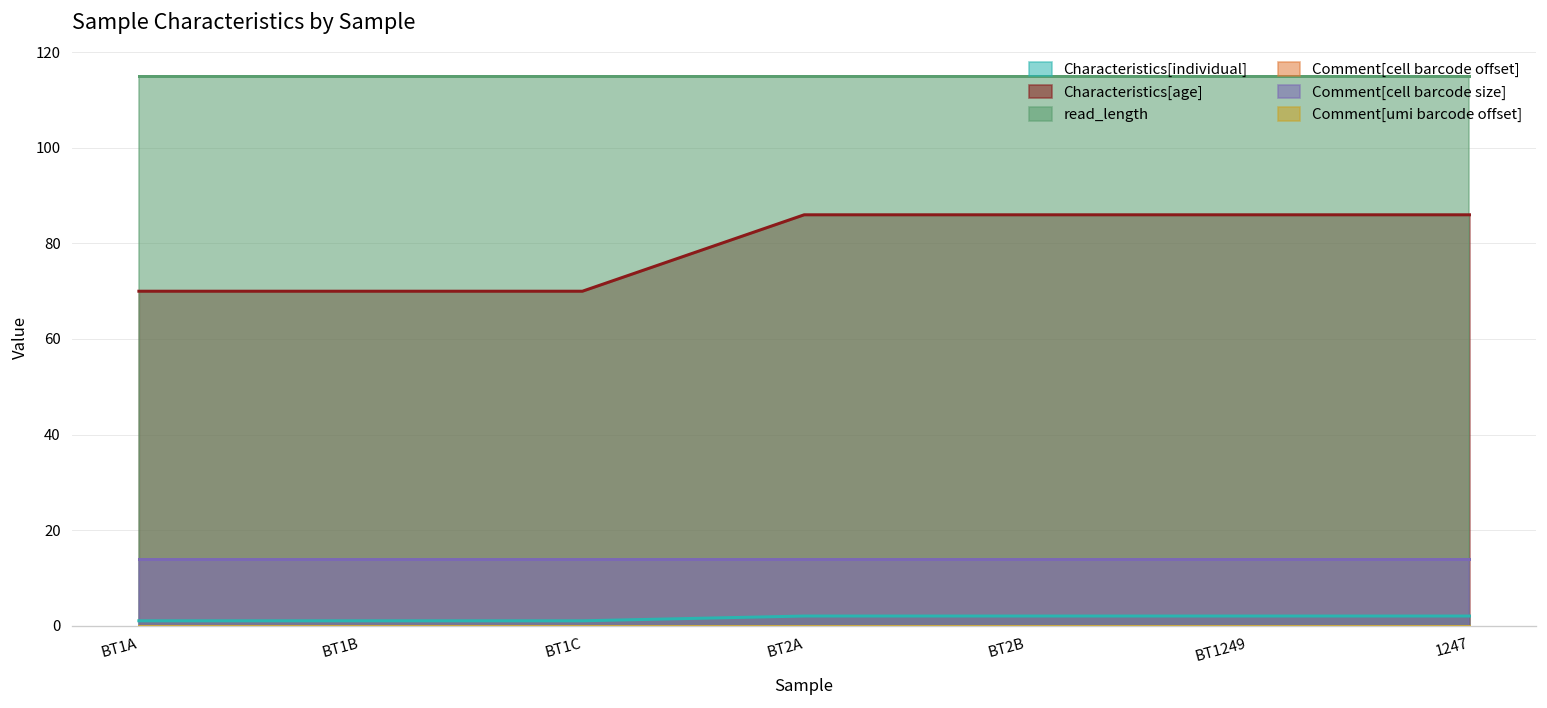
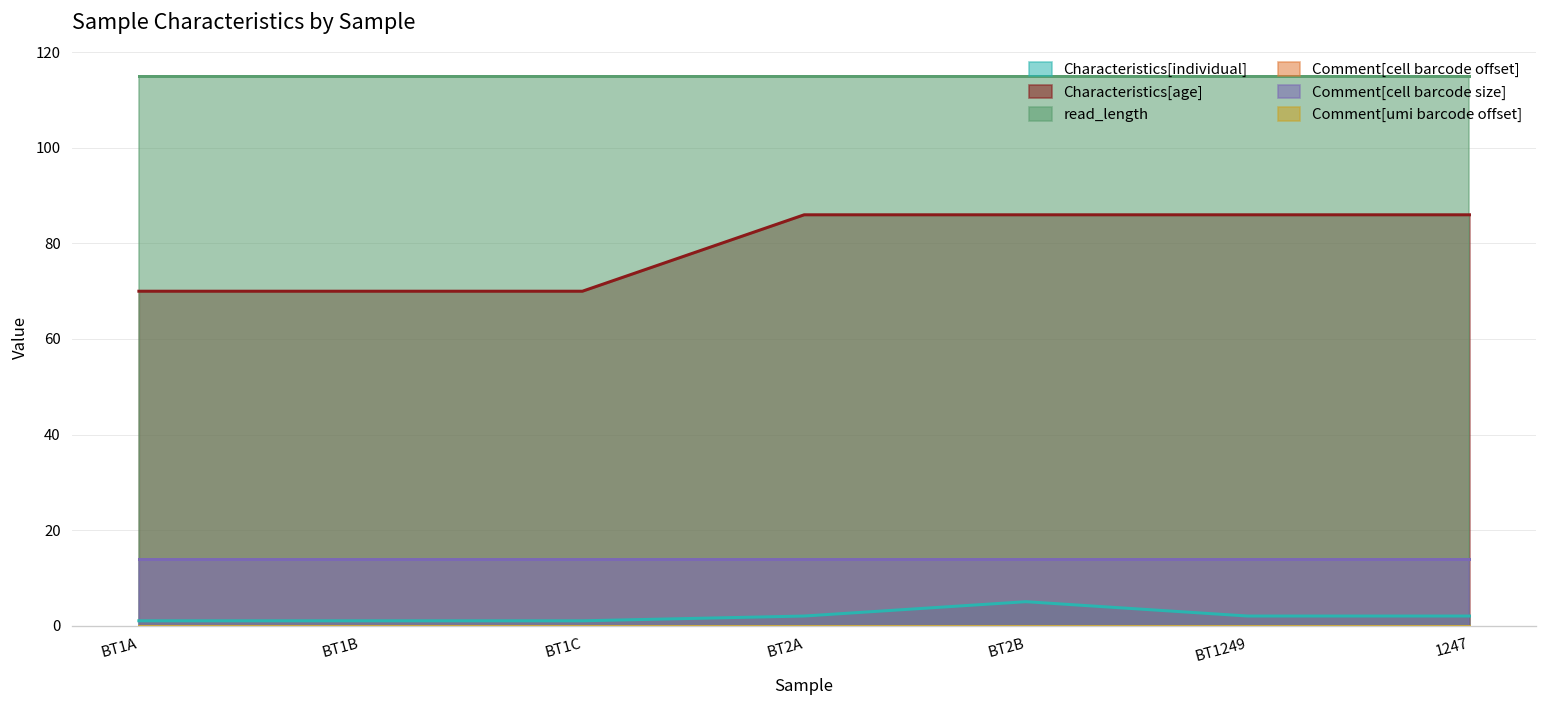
Characteristics[individual], BT2B: 2 -> 5
